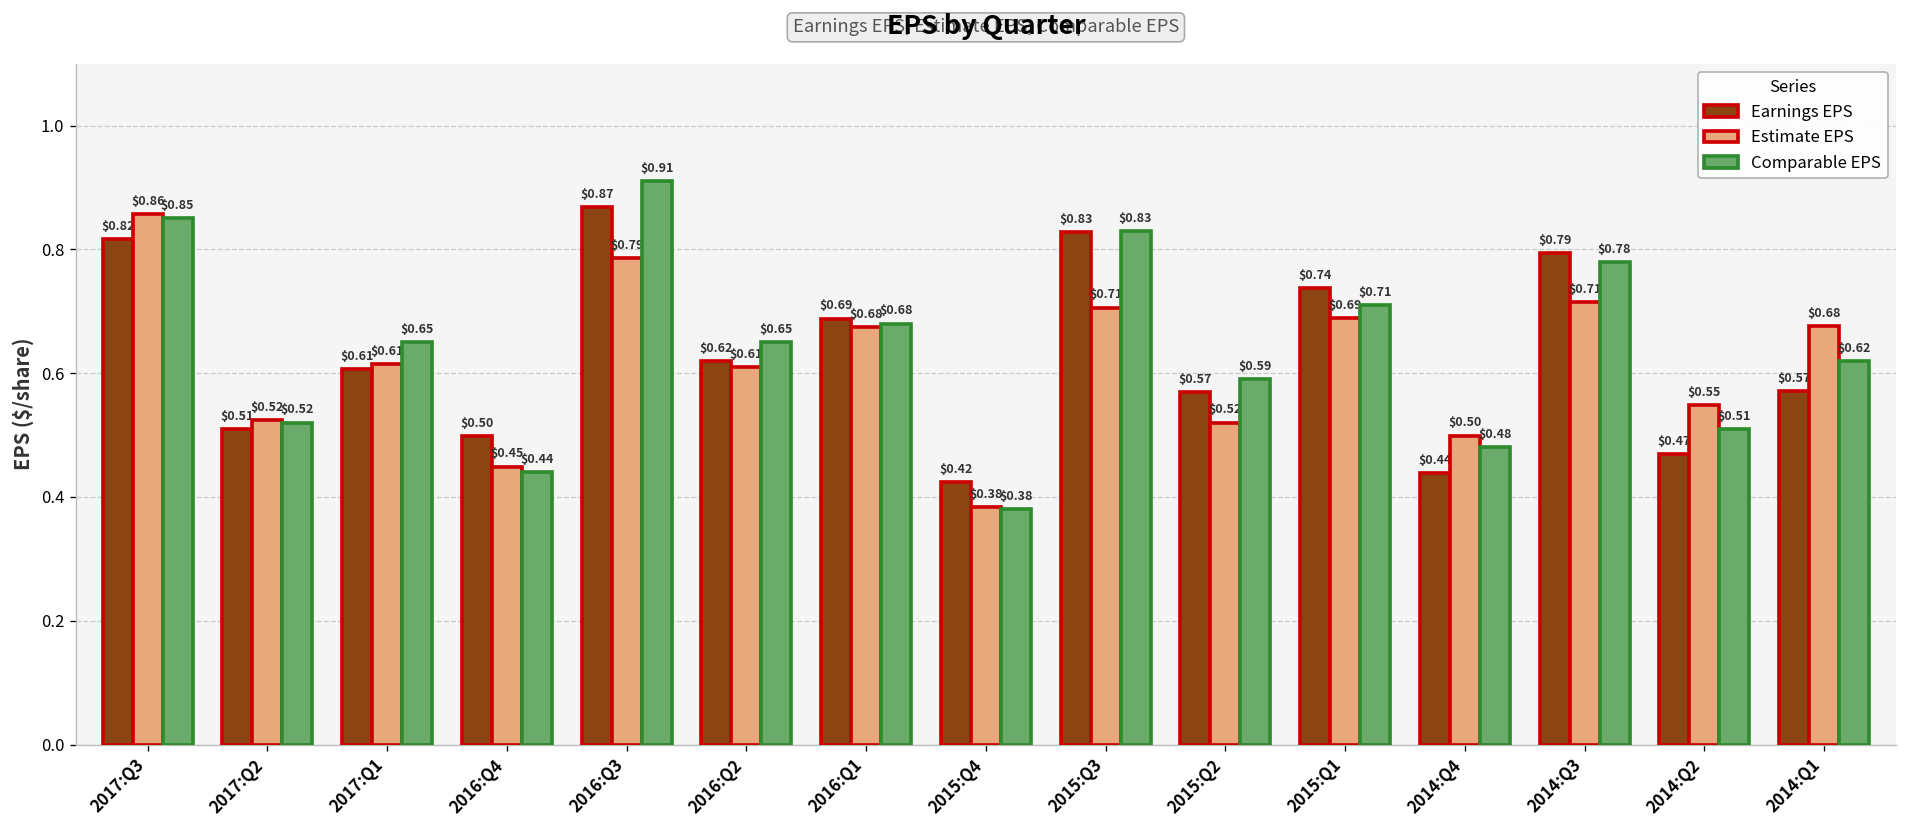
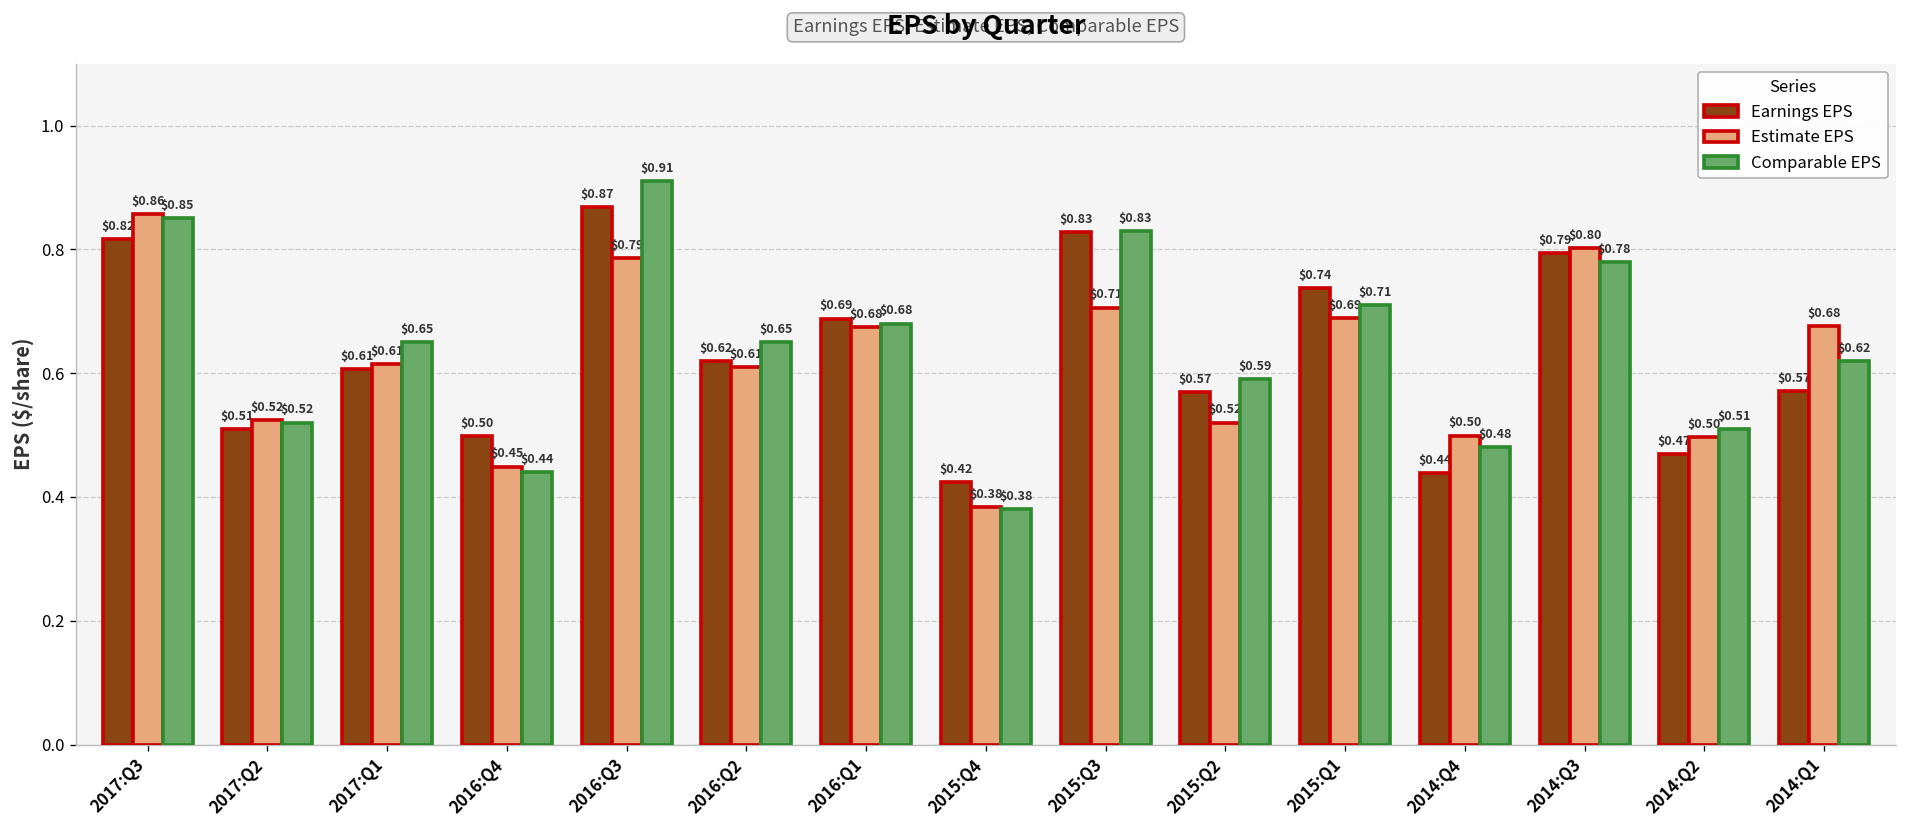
Estimate EPS, 2014:Q3: $0.71 -> $0.80
Estimate EPS, 2014:Q2: $0.55 -> $0.50
